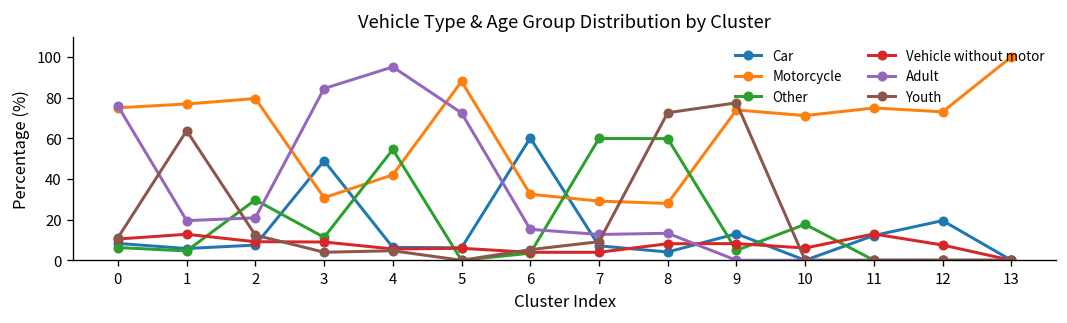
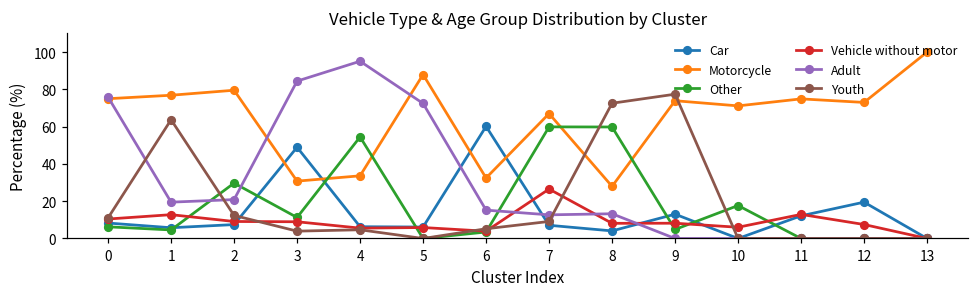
Motorcycle, 4: 42 -> 34
Motorcycle, 7: 29 -> 67
Vehicle without motor, 7: 4 -> 27
